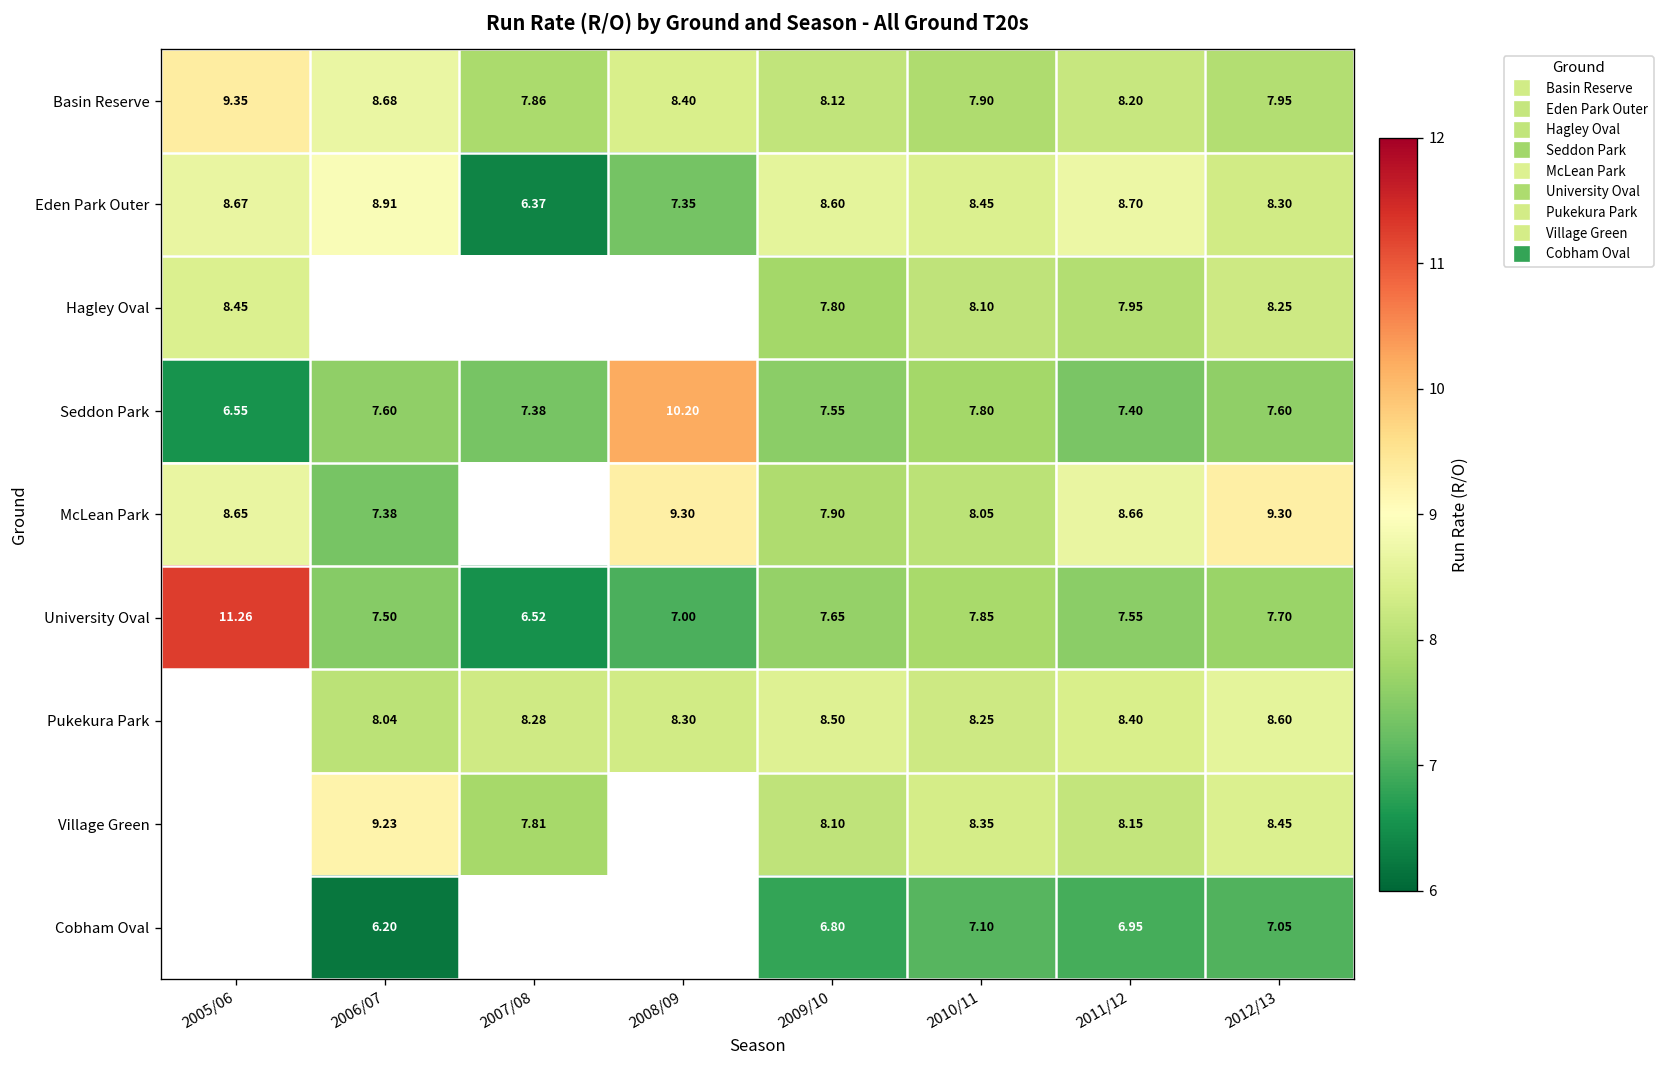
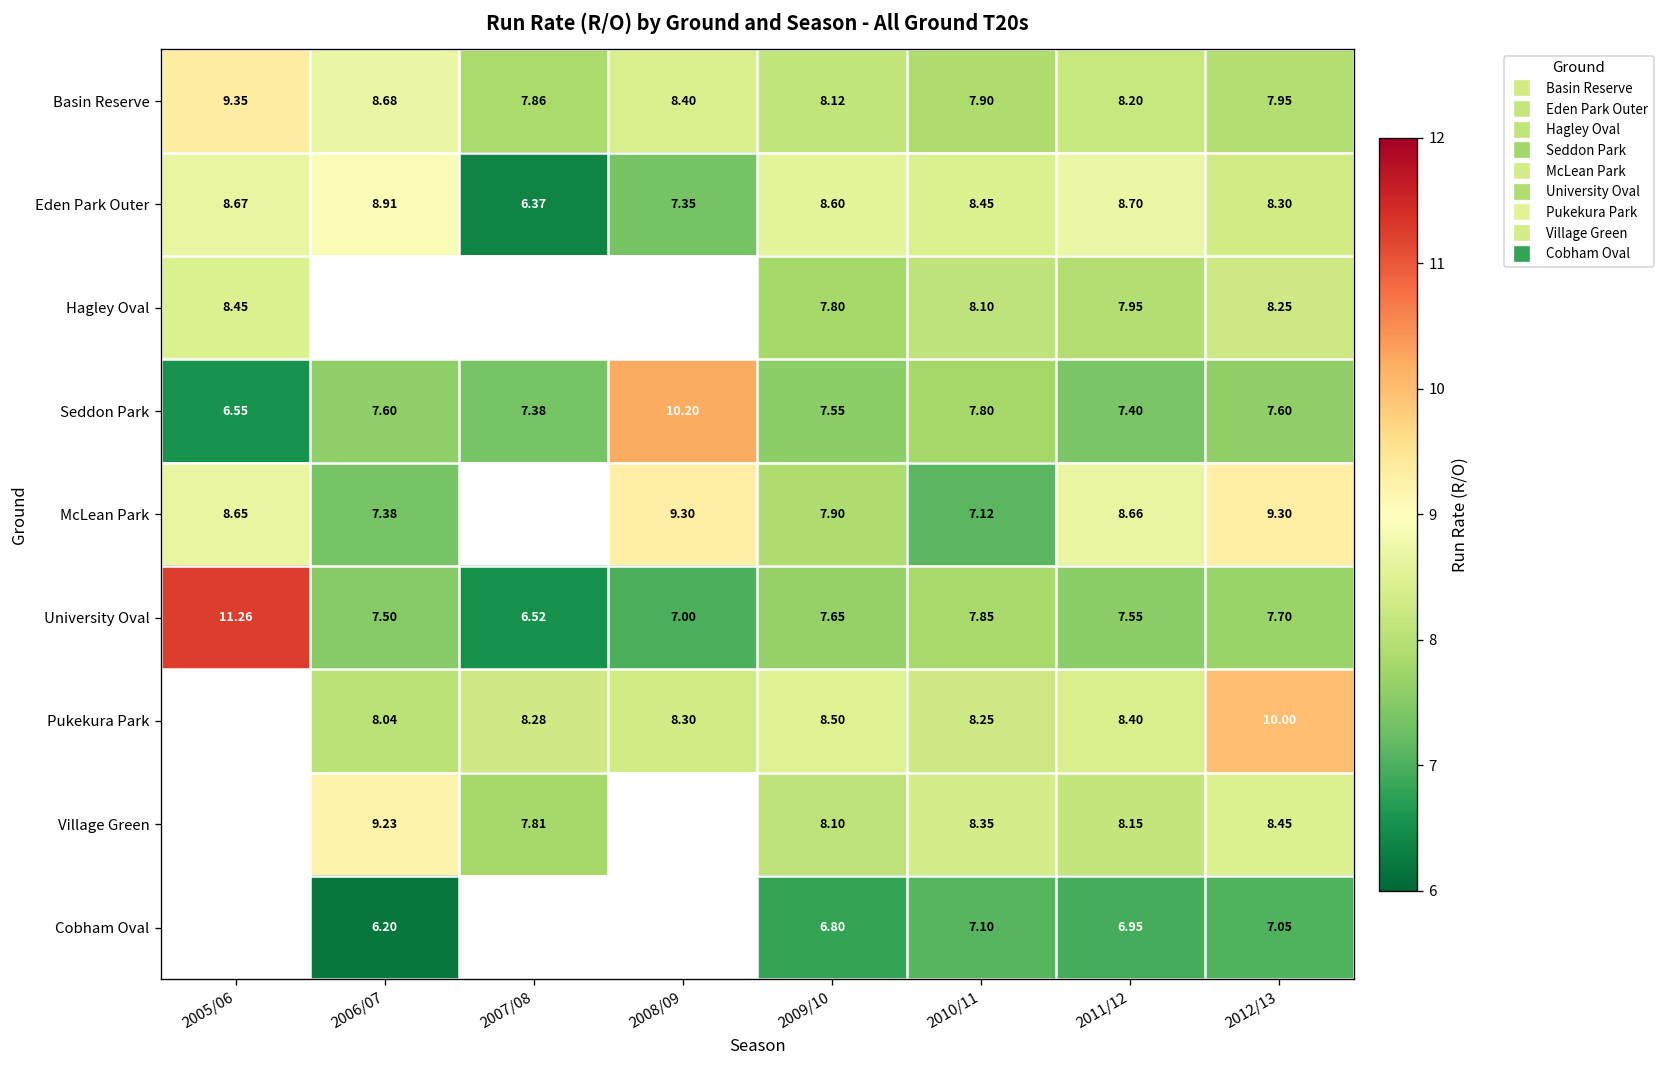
McLean Park, 2010/11: 8.05 -> 7.12
Pukekura Park, 2012/13: 8.60 -> 10.00
